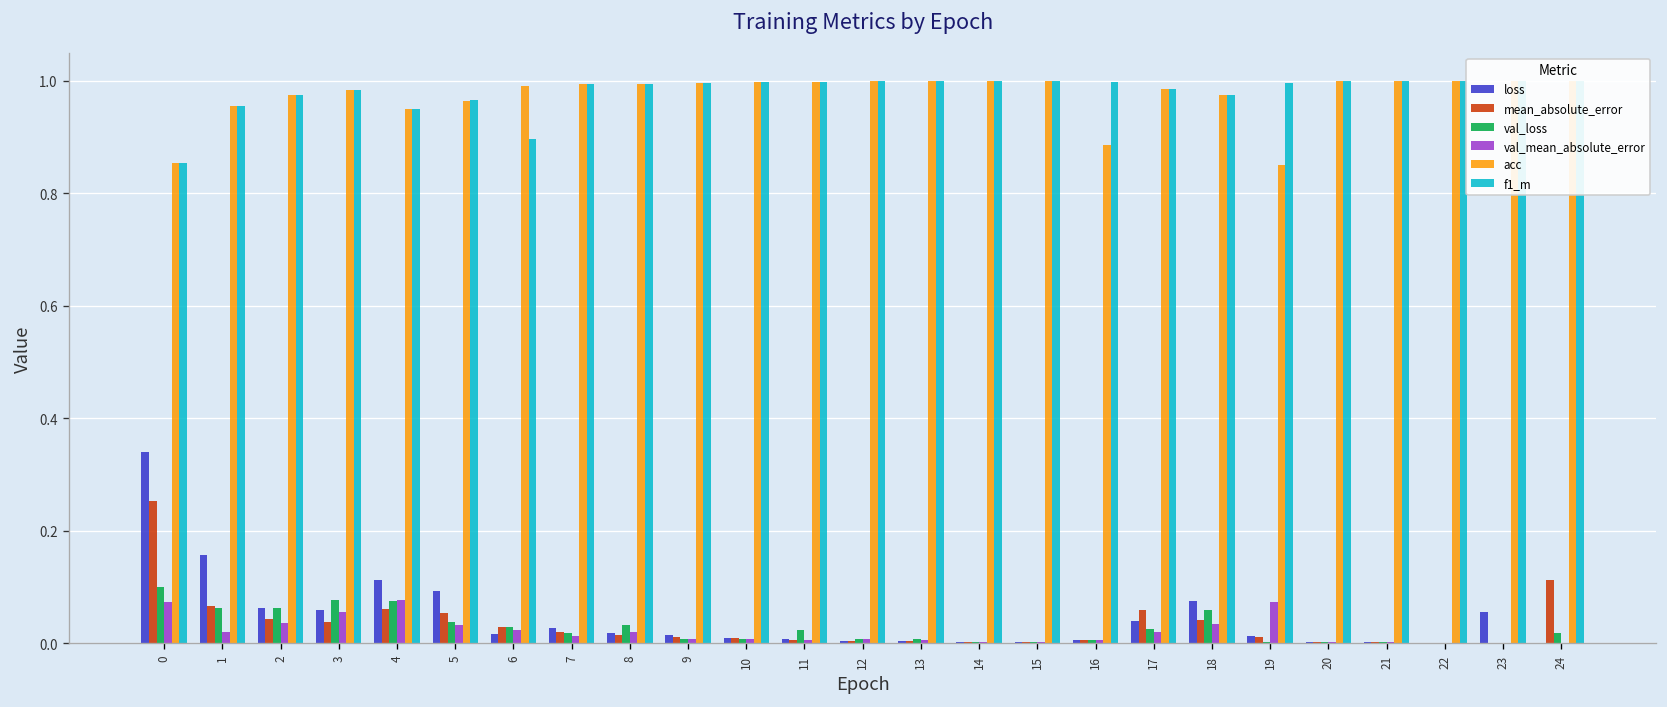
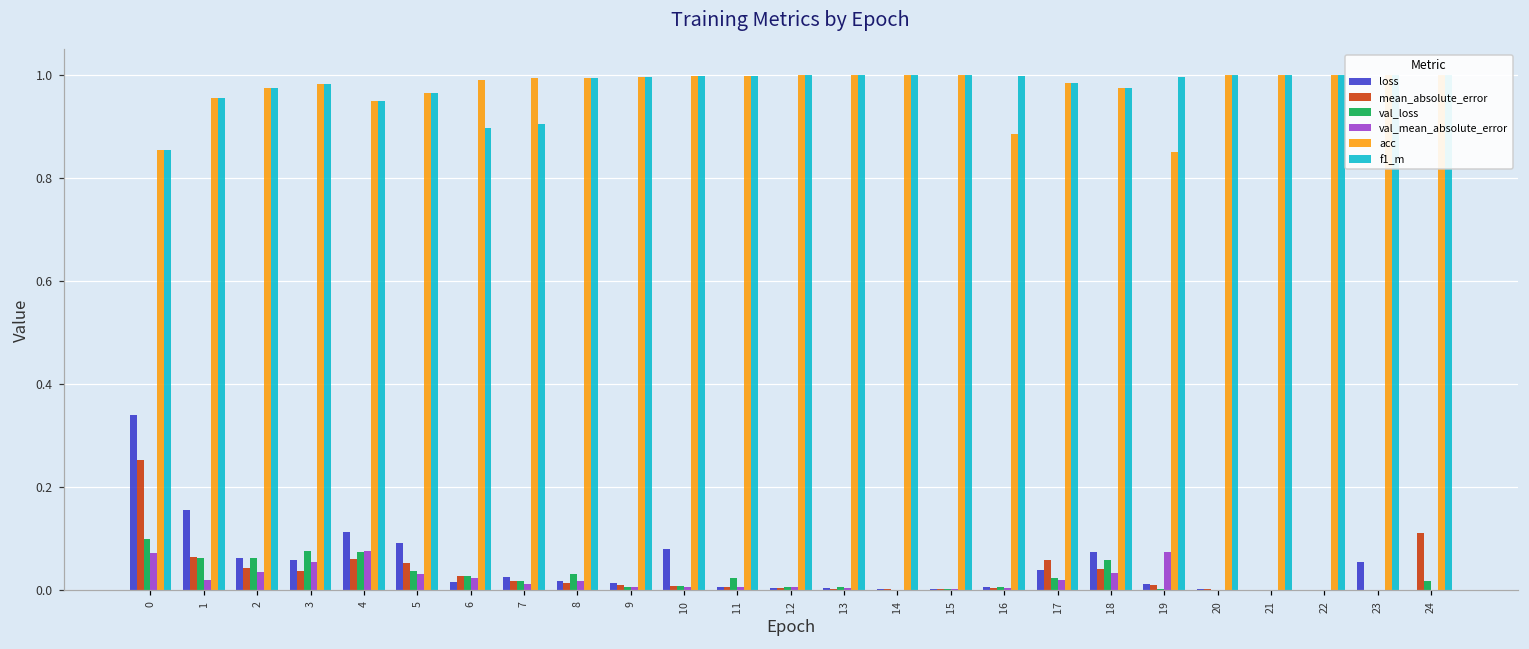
f1_m, 7: 0.99 -> 0.91
loss, 10: 0.01 -> 0.08
